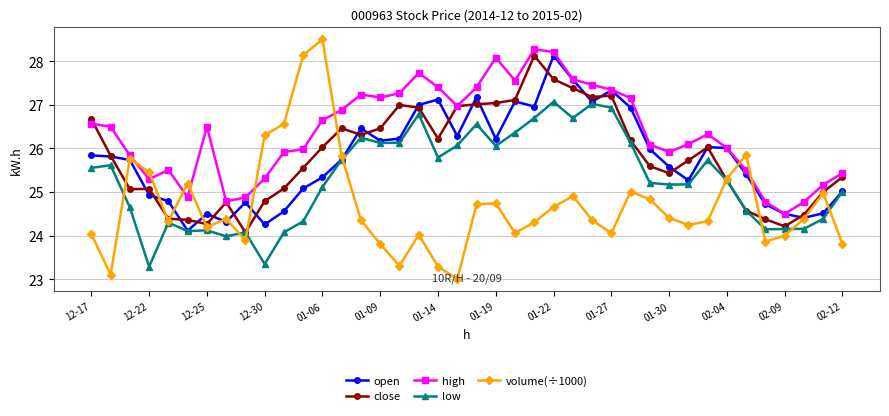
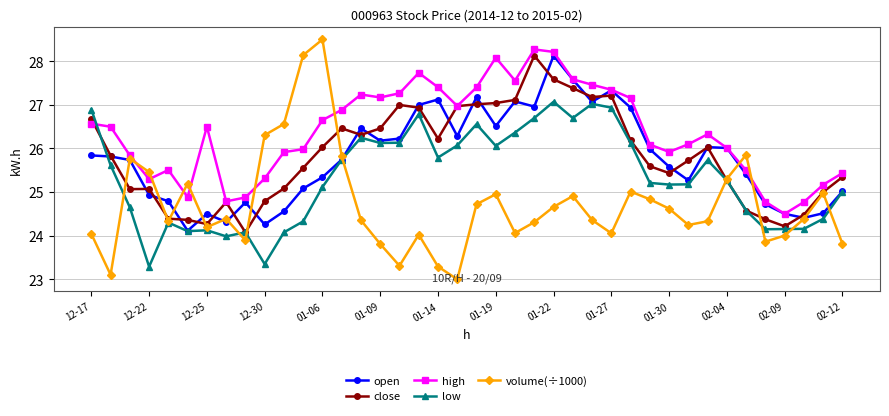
low, 12-17: 25.6 -> 26.9
open, 01-19: 26.2 -> 26.5
volume(÷1000), 01-19: 24.7 -> 25.0
volume(÷1000), 01-30: 24.4 -> 24.6
